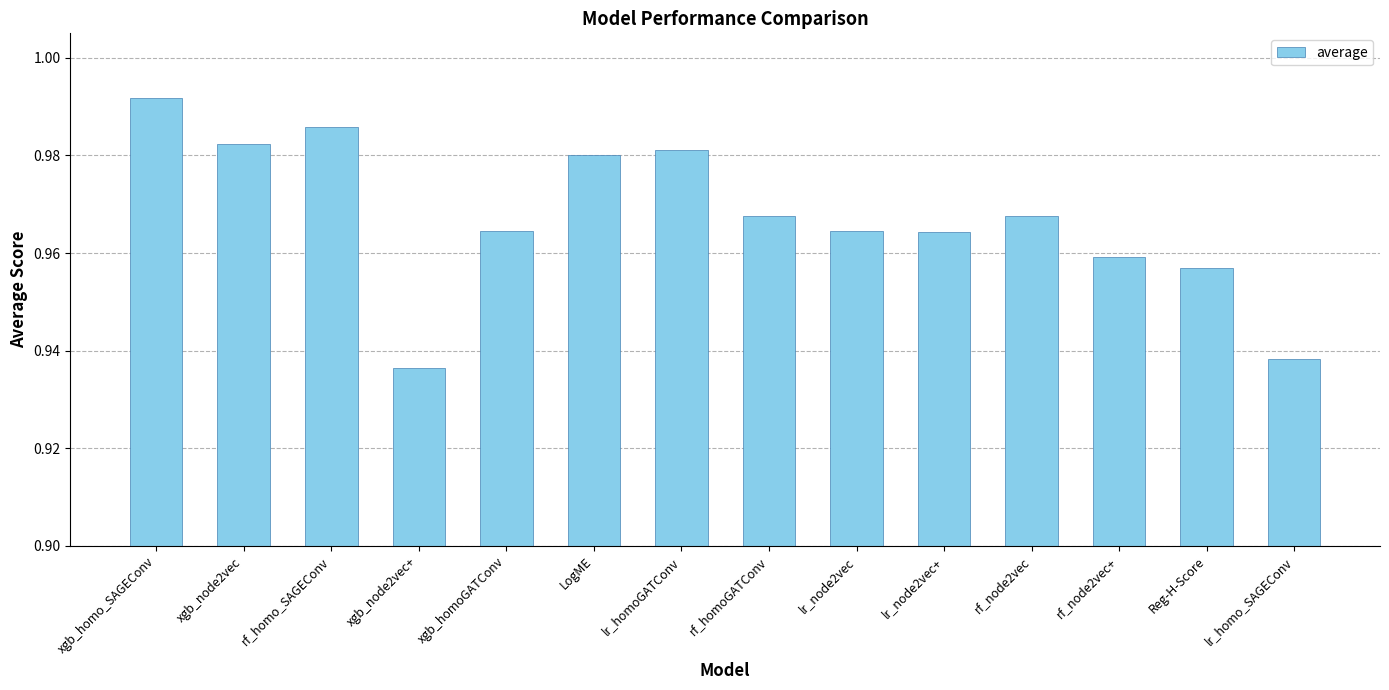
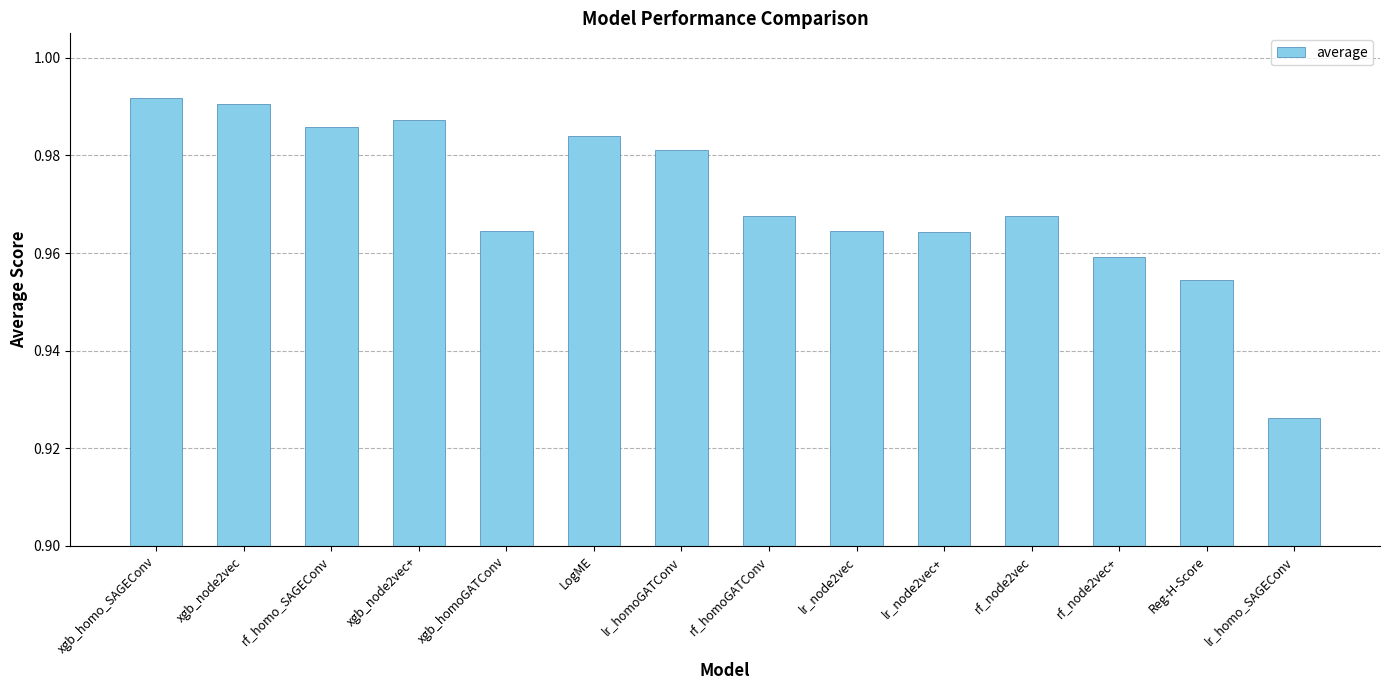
xgb_node2vec: 0.982 -> 0.991
xgb_node2vec+: 0.936 -> 0.987
LogME: 0.980 -> 0.984
Reg-H-Score: 0.957 -> 0.955
lr_homo_SAGEConv: 0.938 -> 0.926
